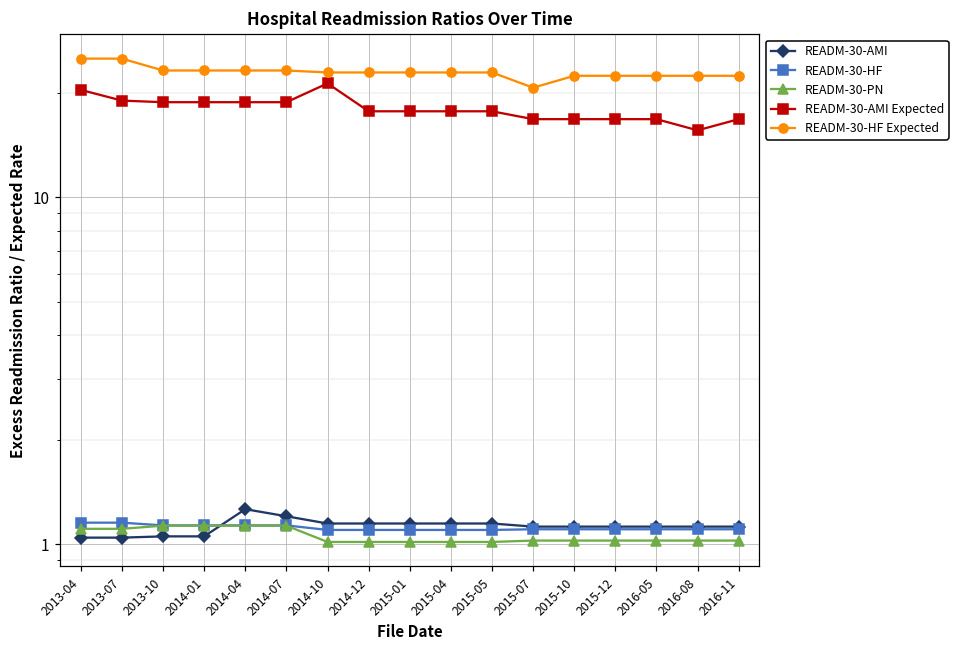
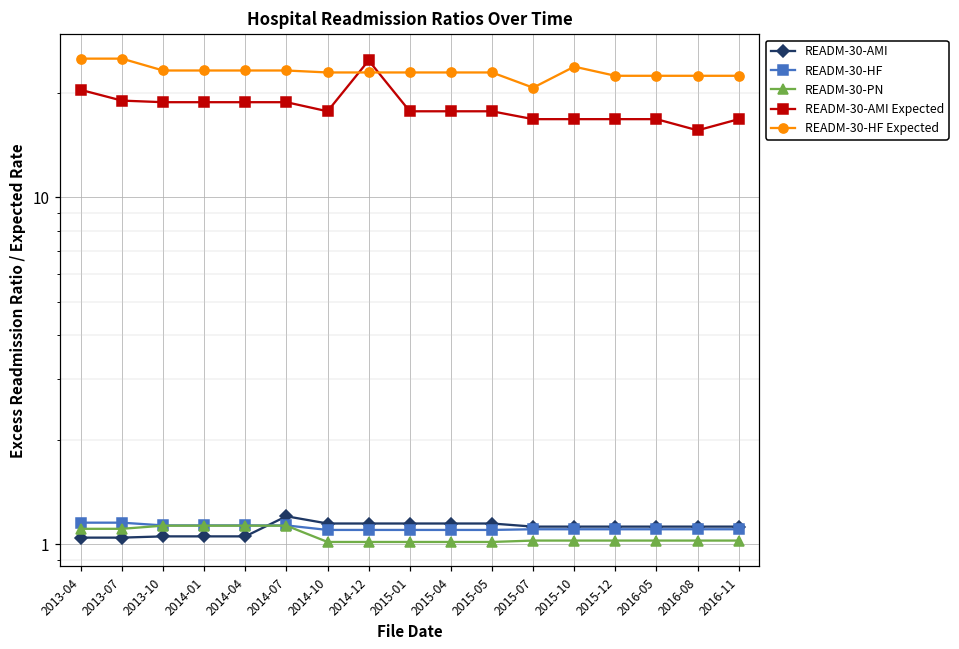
READM-30-AMI, 2014-04: 1.26 -> 1.06
READM-30-AMI Expected, 2014-10: 21 -> 18
READM-30-AMI Expected, 2014-12: 18 -> 25
READM-30-HF Expected, 2015-10: 22 -> 24
